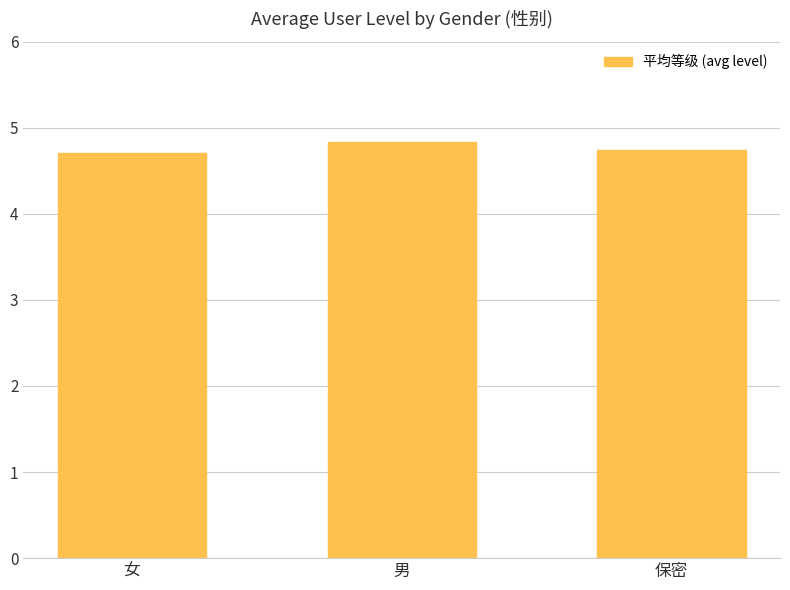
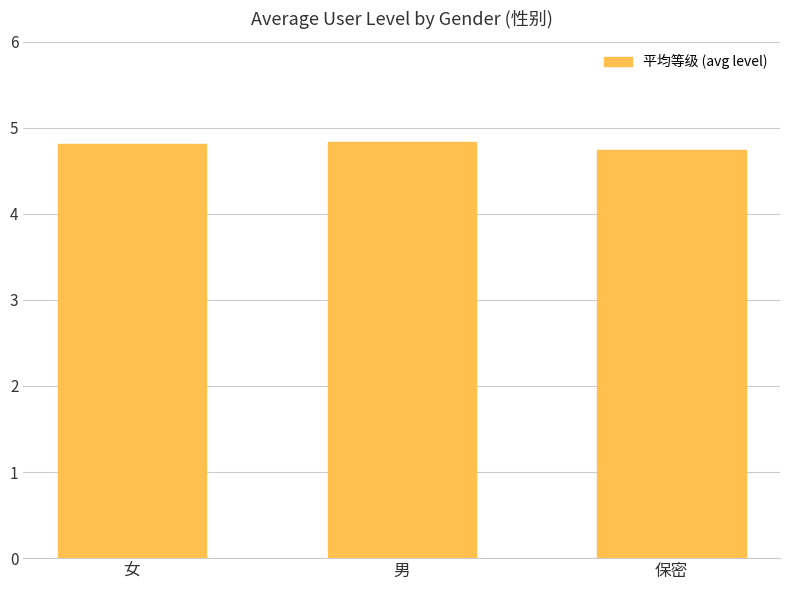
女: 4.7 -> 4.8
